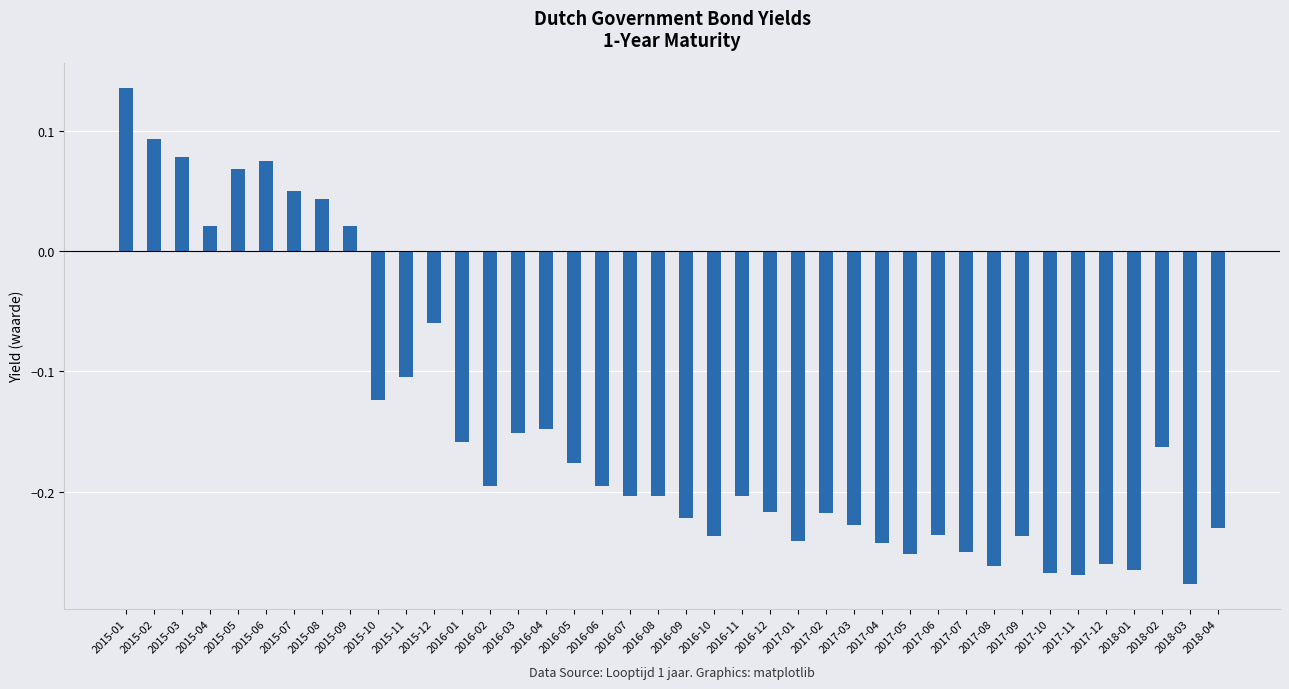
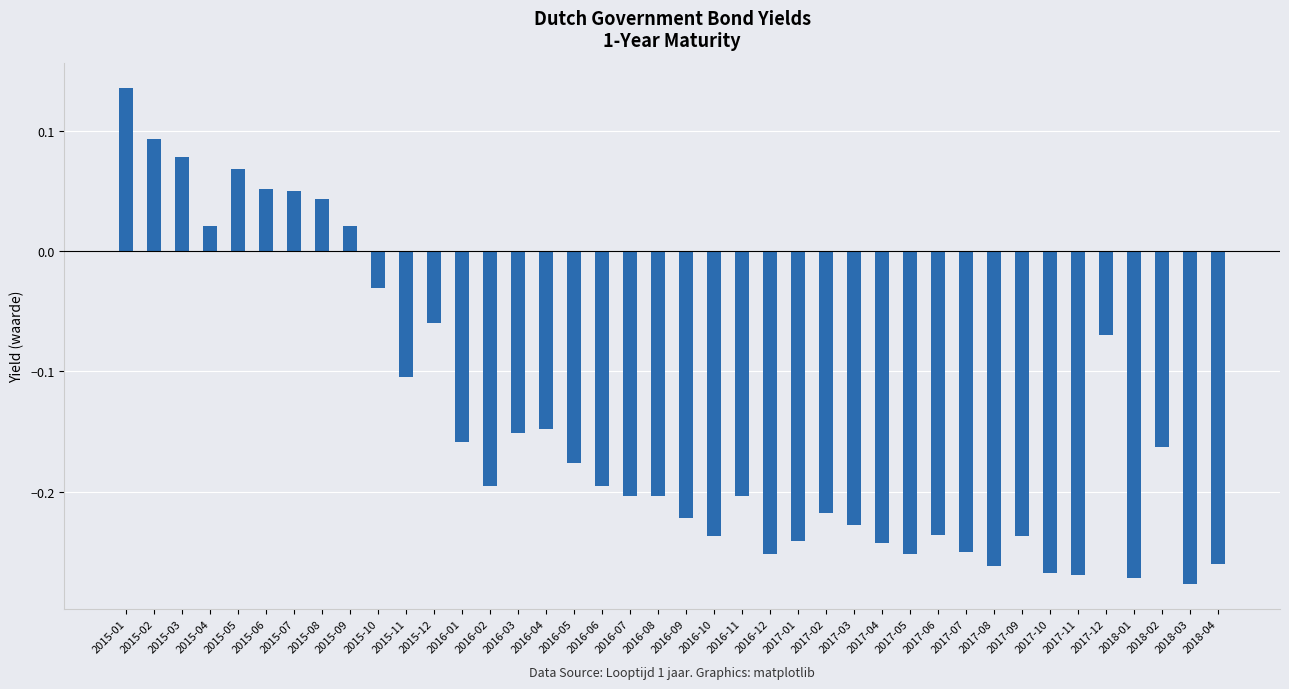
2015-06: 0.075 -> 0.052
2015-10: -0.124 -> -0.031
2016-12: -0.217 -> -0.252
2017-12: -0.26 -> -0.07
2018-01: -0.265 -> -0.272
2018-04: -0.23 -> -0.26
